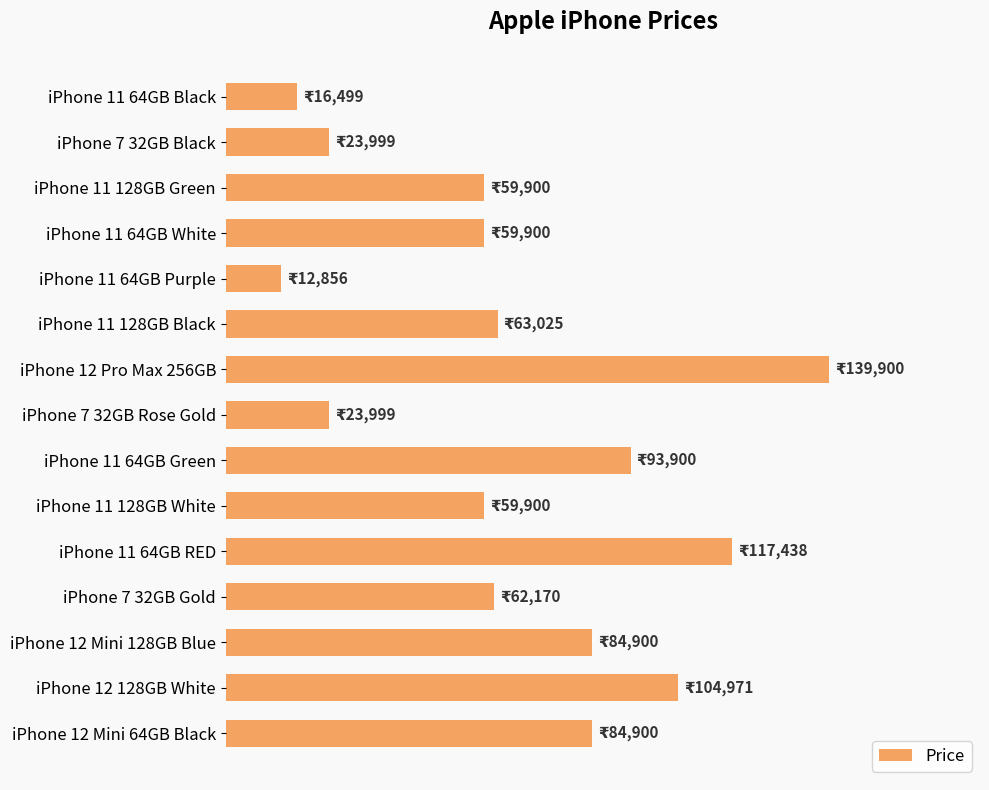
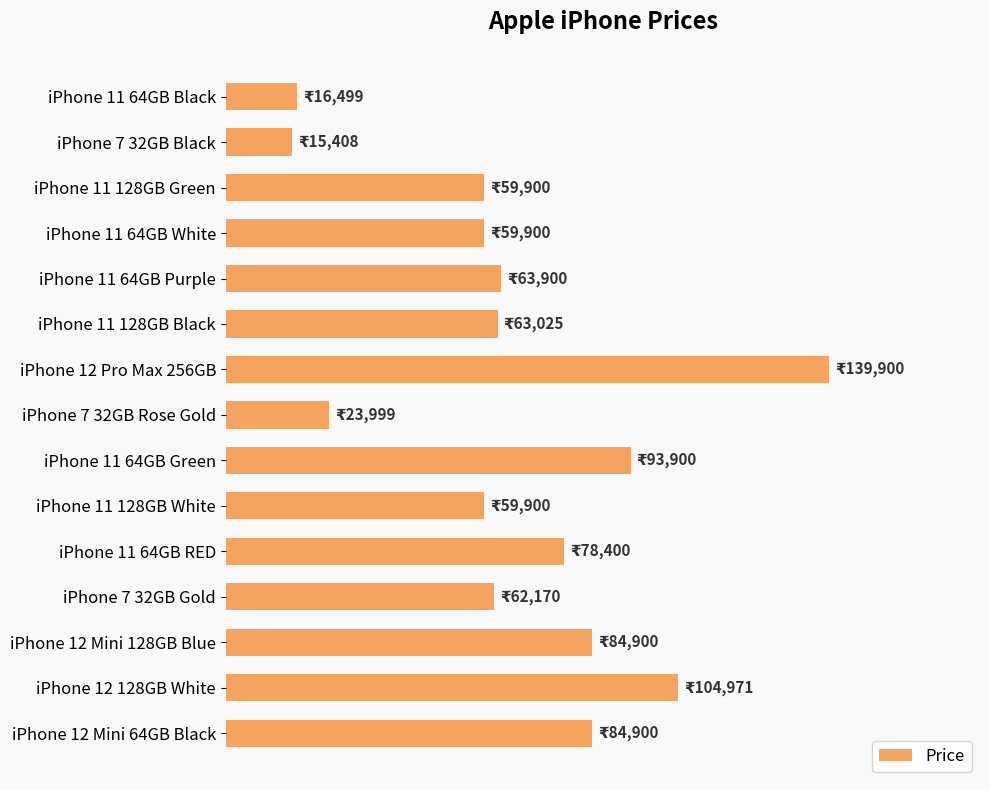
iPhone 7 32GB Black: 23,999 -> 15,408
iPhone 11 64GB Purple: 12,856 -> 63,900
iPhone 11 64GB RED: 117,438 -> 78,400
